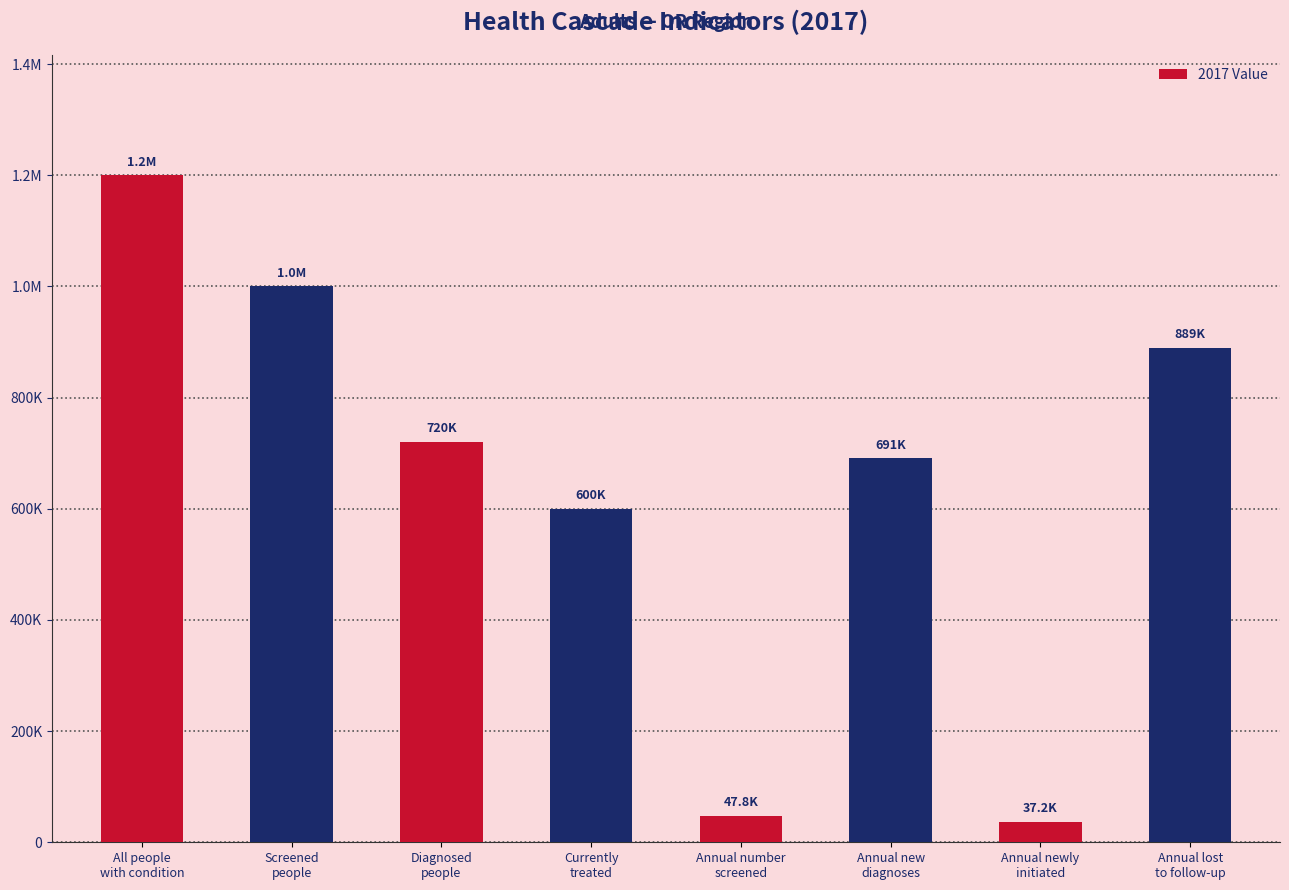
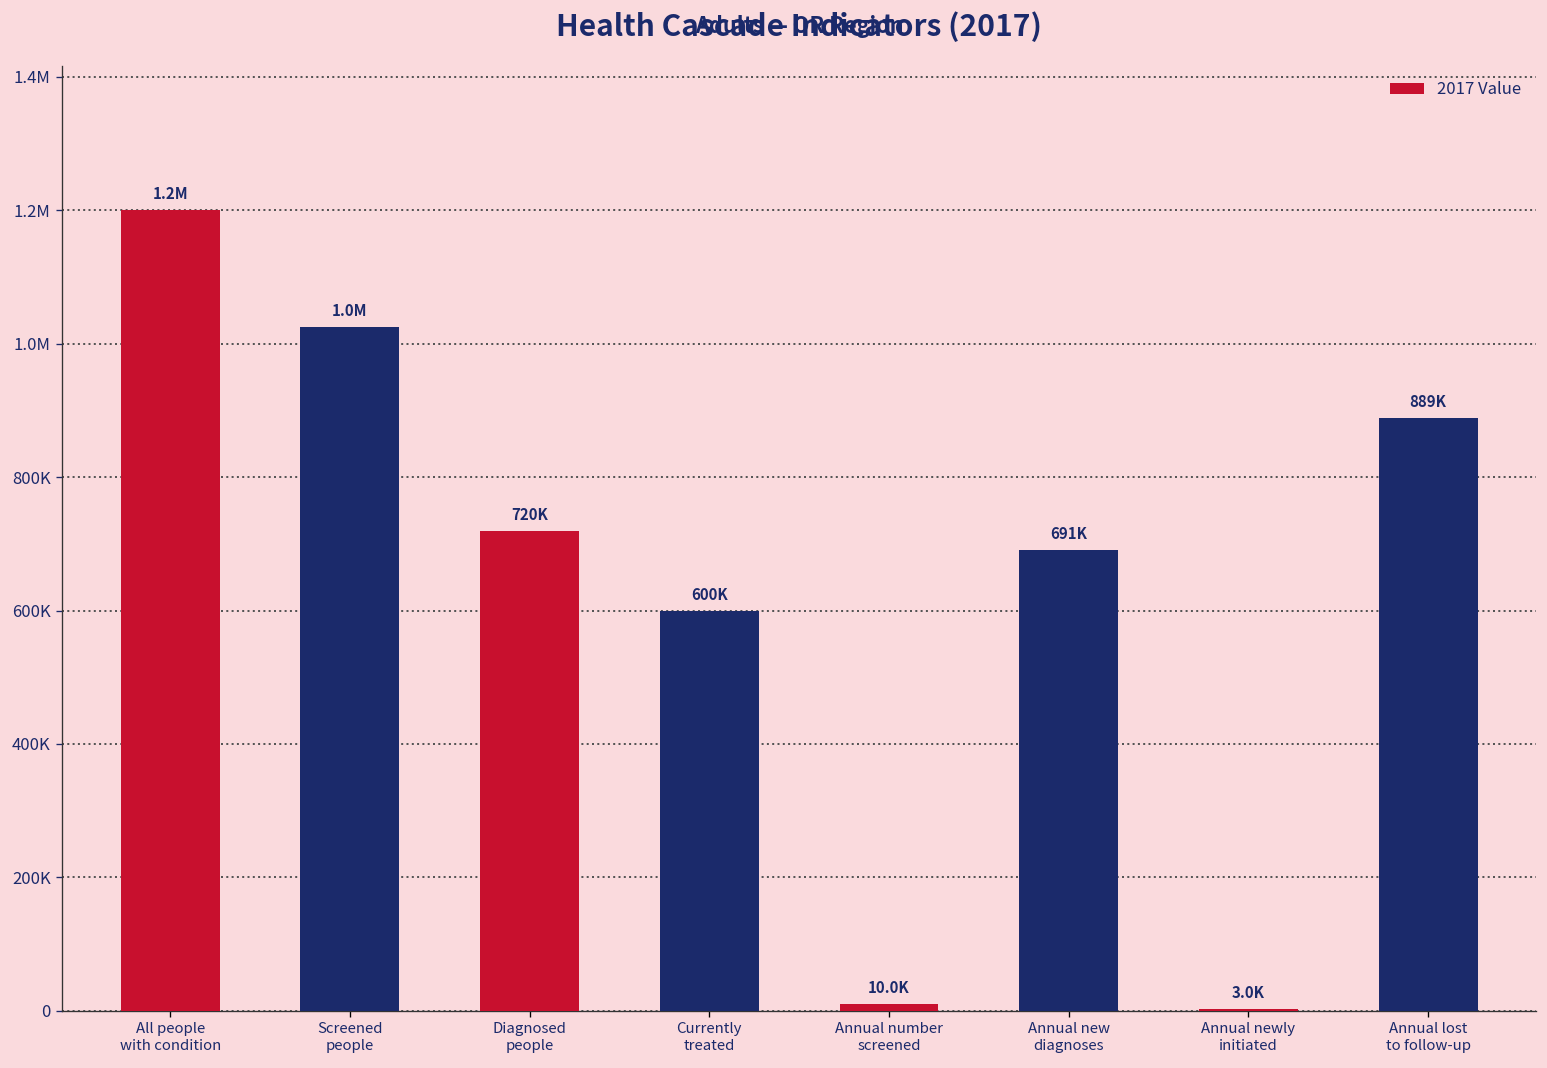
Screened people: 1000000 -> 1030000
Annual number screened: 47.8K -> 10.0K
Annual newly initiated: 37.2K -> 3.0K
